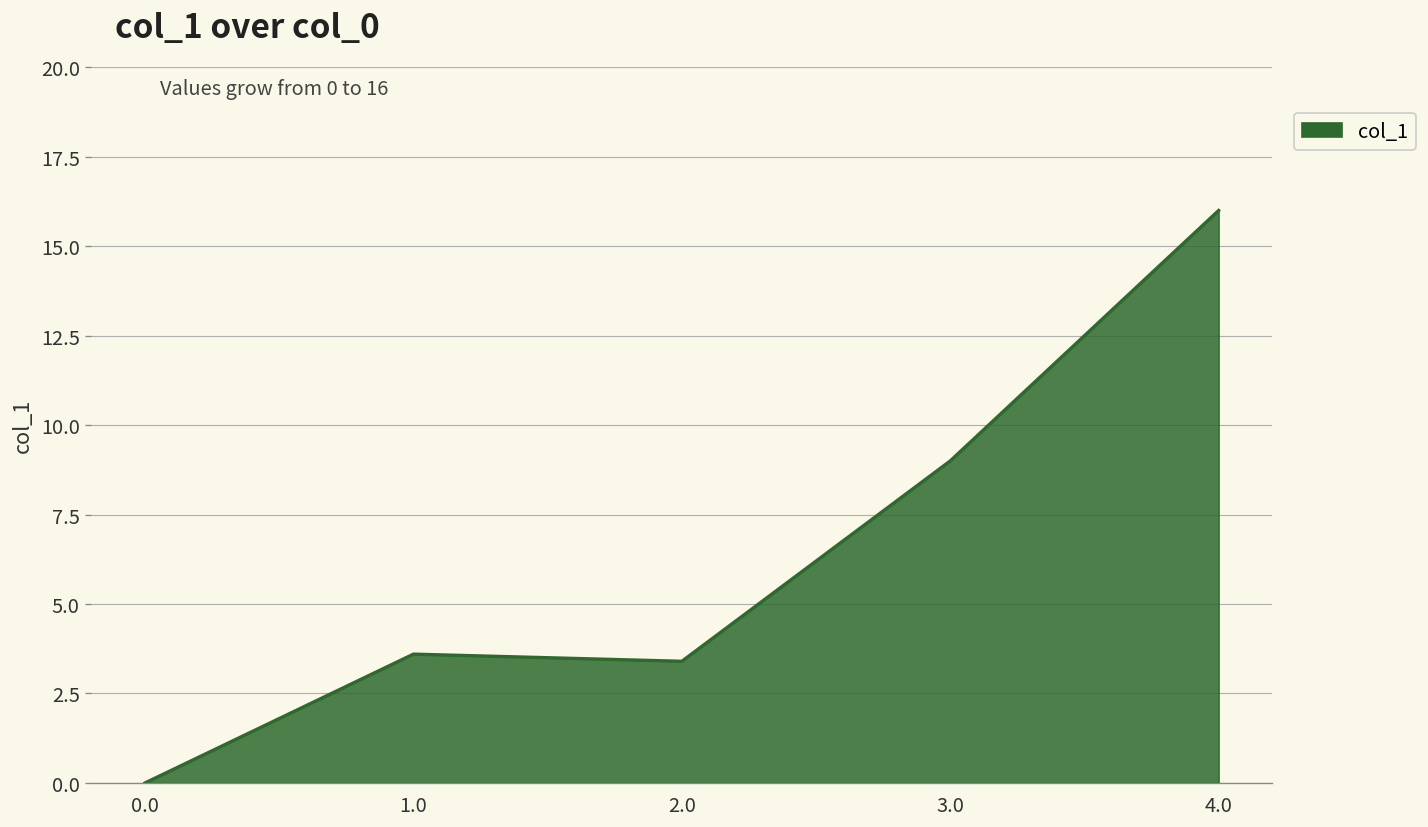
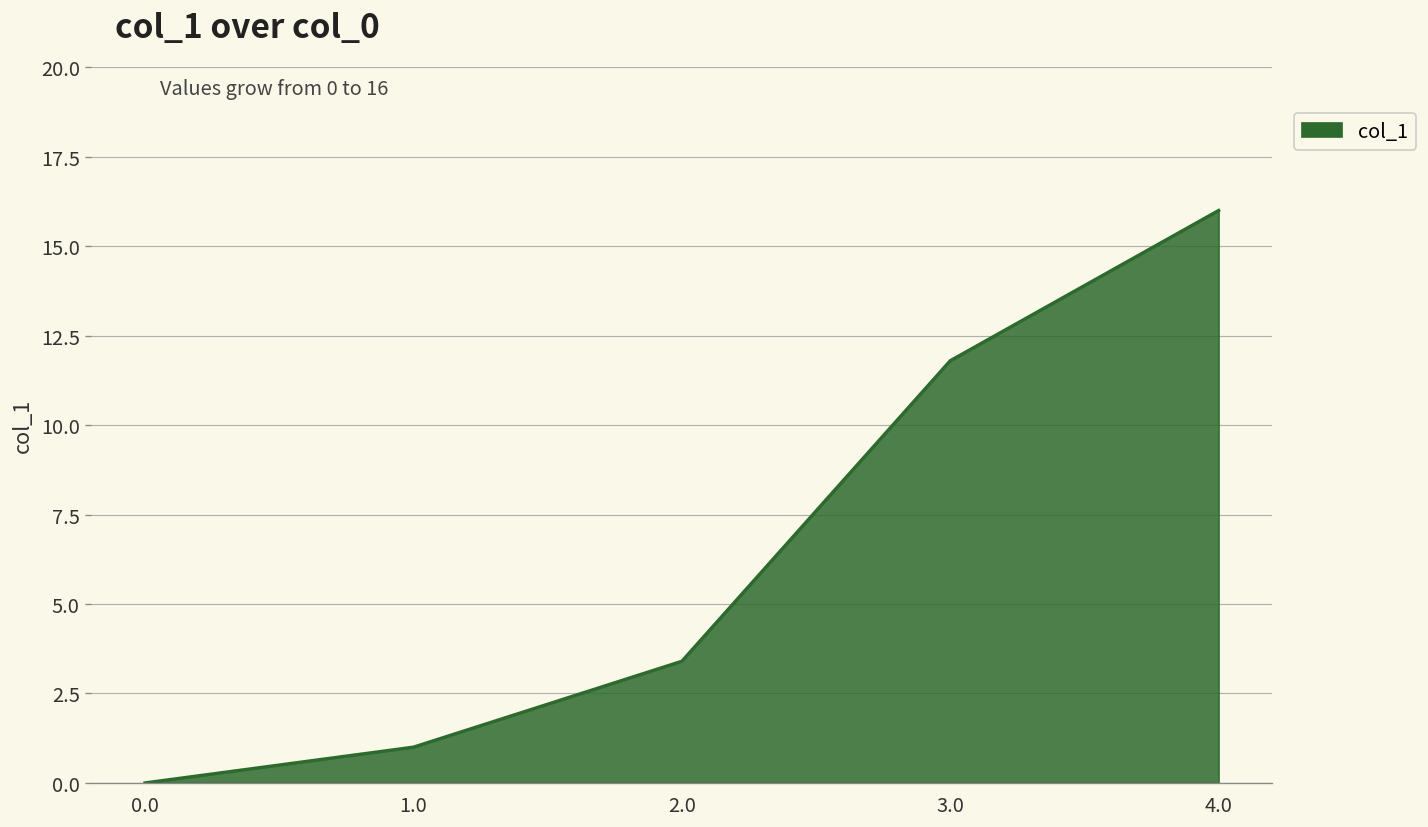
1.0: 3.6 -> 1.0
3.0: 9.0 -> 11.8
